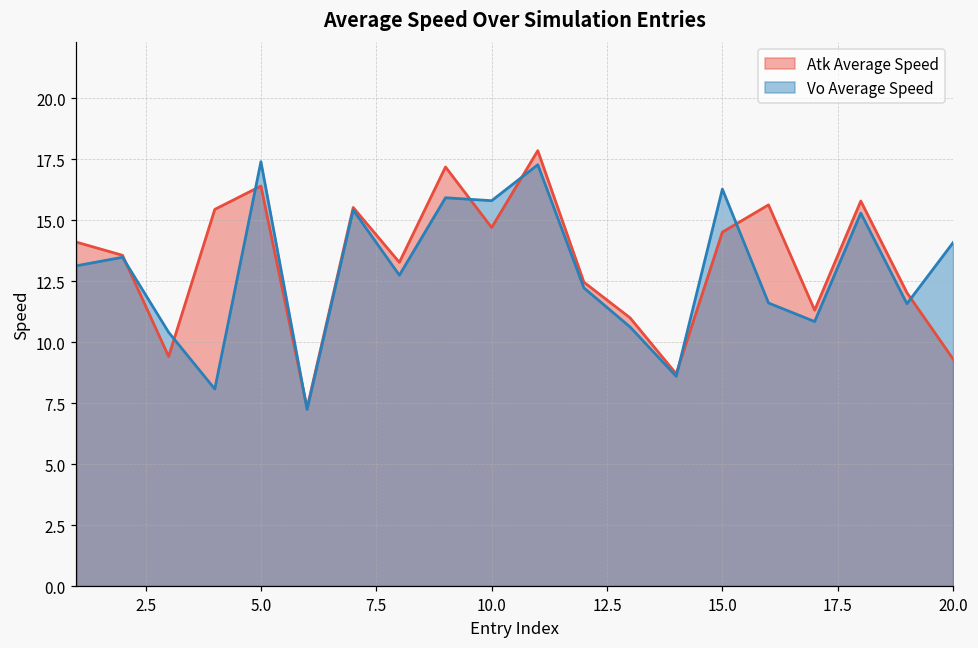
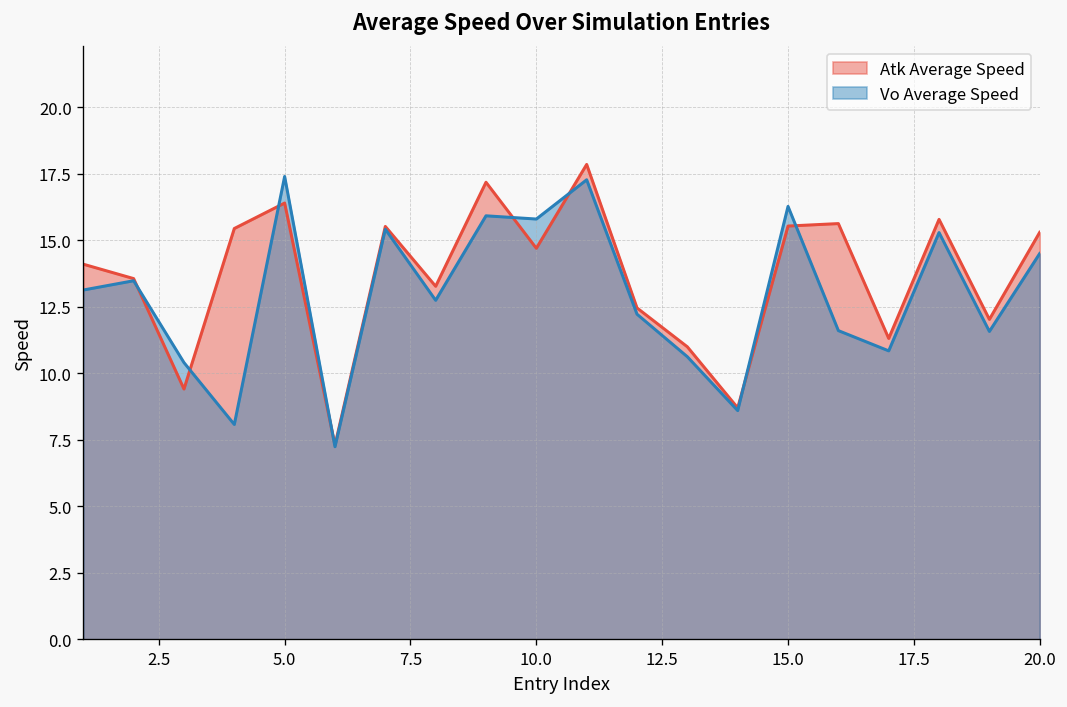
Atk Average Speed, 15.0: 14.5 -> 15.5
Atk Average Speed, 20.0: 9.3 -> 15.3
Vo Average Speed, 20.0: 14.1 -> 14.5
